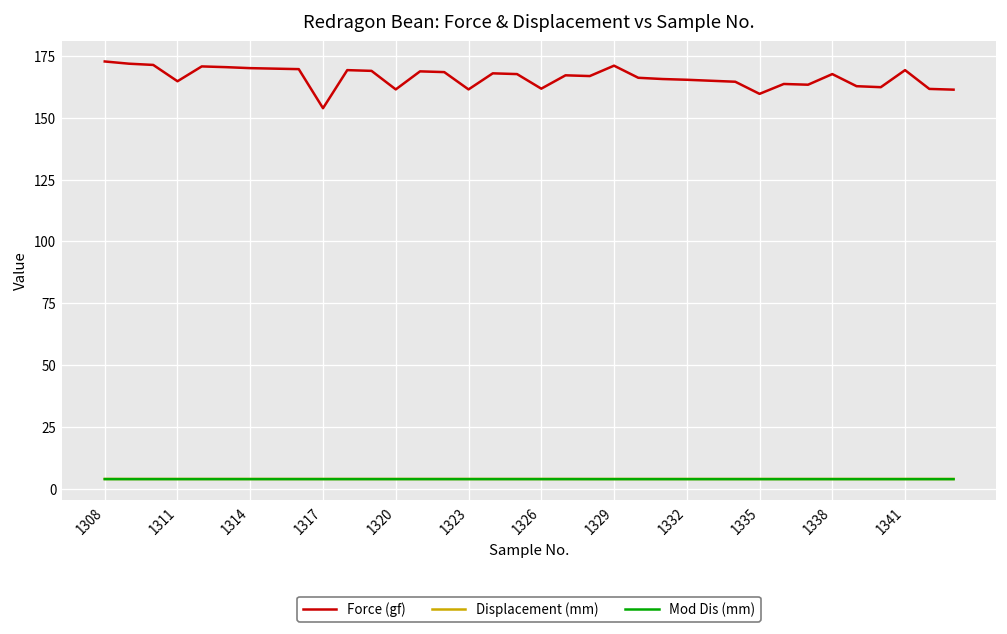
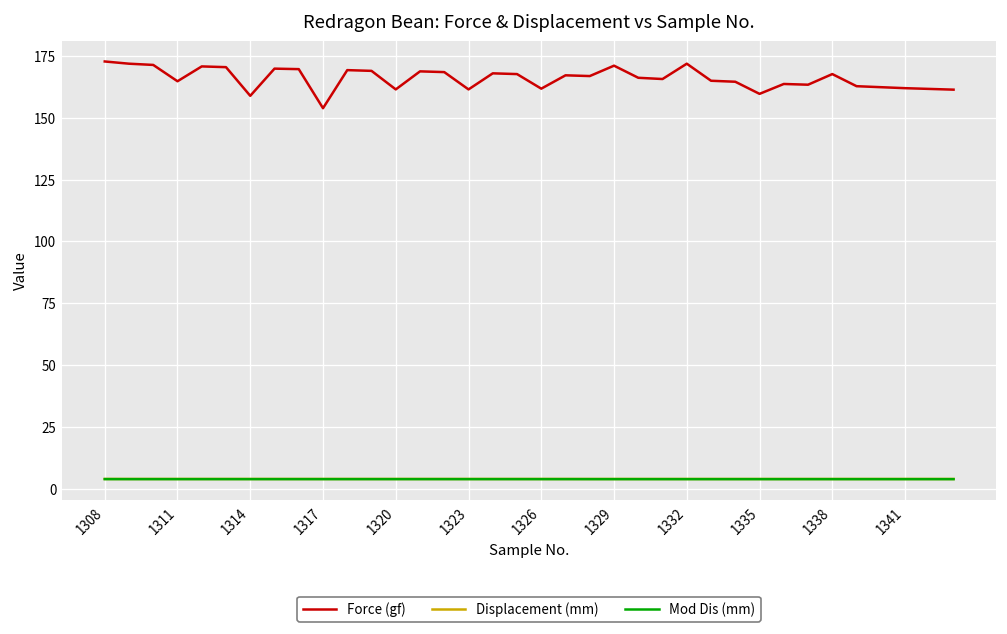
Force (gf), 1314: 170 -> 159
Force (gf), 1332: 165 -> 172
Force (gf), 1341: 169 -> 162
